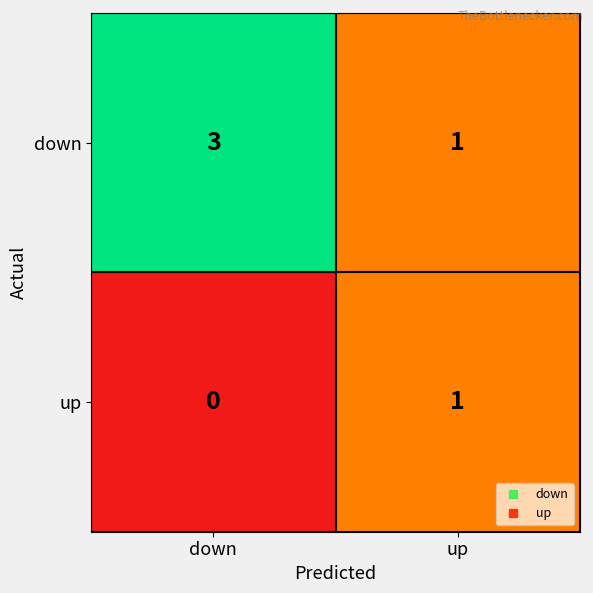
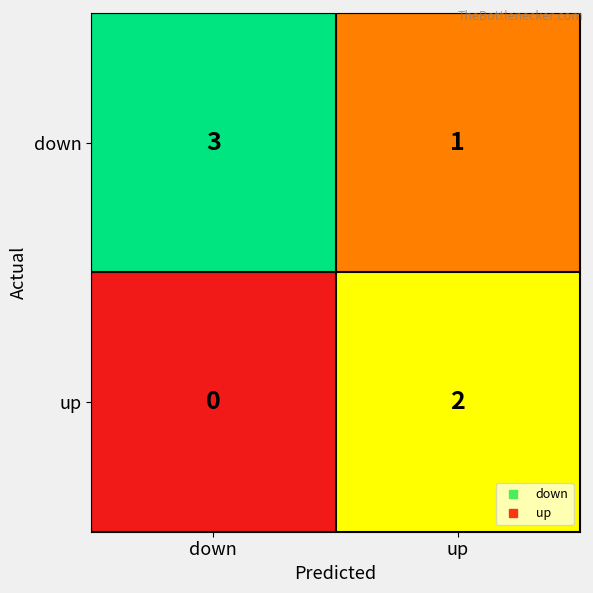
up, up: 1 -> 2
